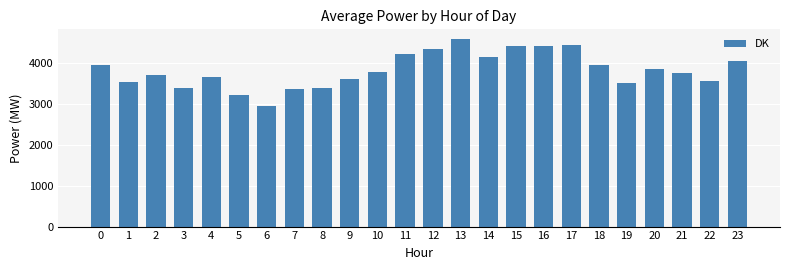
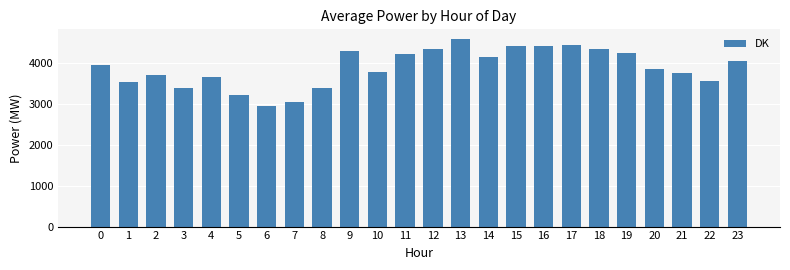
7: 3400 -> 3000
9: 3600 -> 4300
18: 3900 -> 4300
19: 3500 -> 4200
